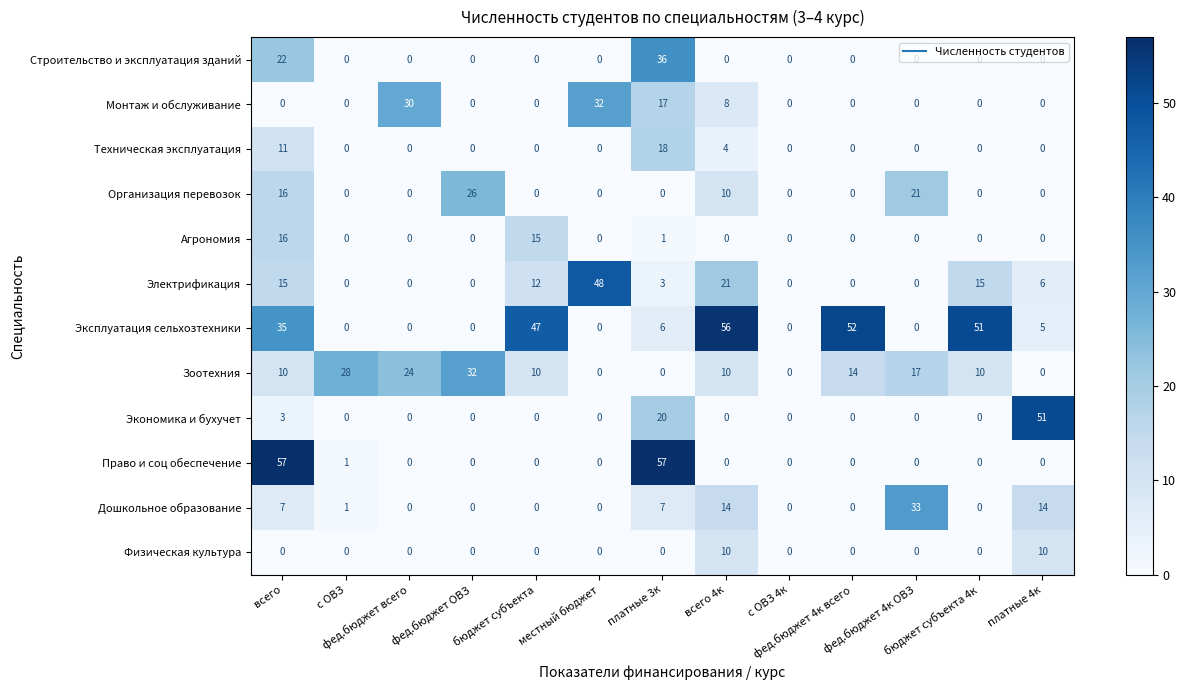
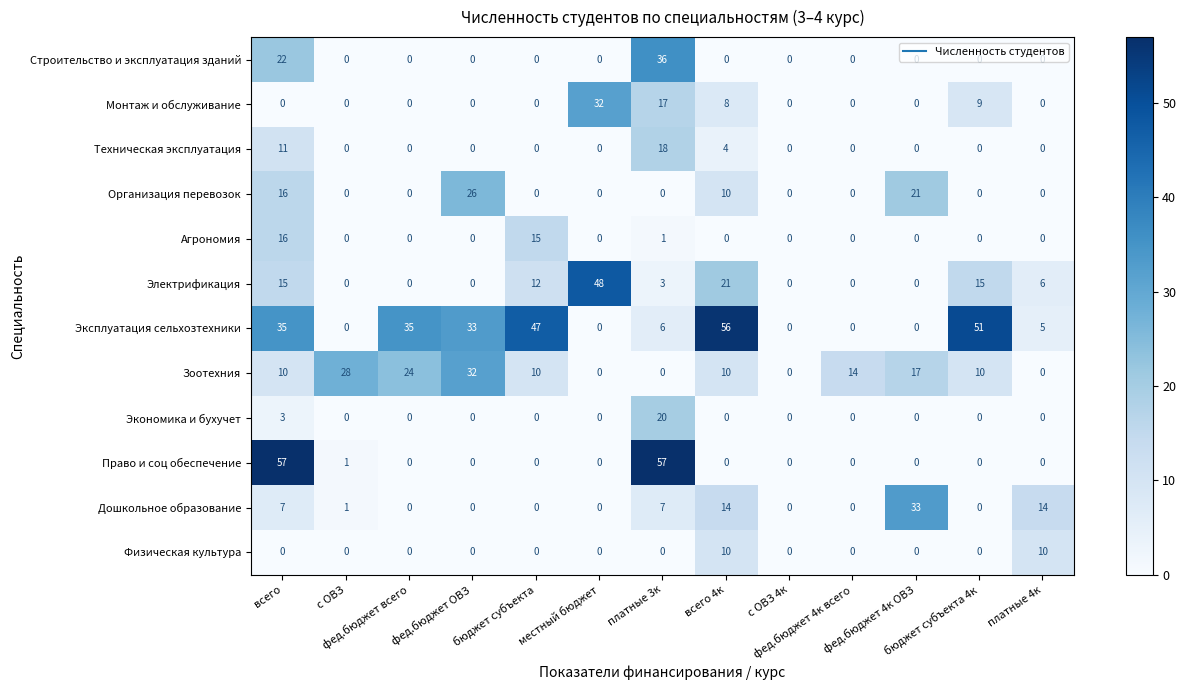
Монтаж и обслуживание, фед.бюджет всего: 30 -> 0
Монтаж и обслуживание, бюджет субъекта 4к: 0 -> 9
Эксплуатация сельхозтехники, фед.бюджет всего: 0 -> 35
Эксплуатация сельхозтехники, фед.бюджет ОВЗ: 0 -> 33
Эксплуатация сельхозтехники, фед.бюджет 4к всего: 52 -> 0
Экономика и бухучет, платные 4к: 51 -> 0
